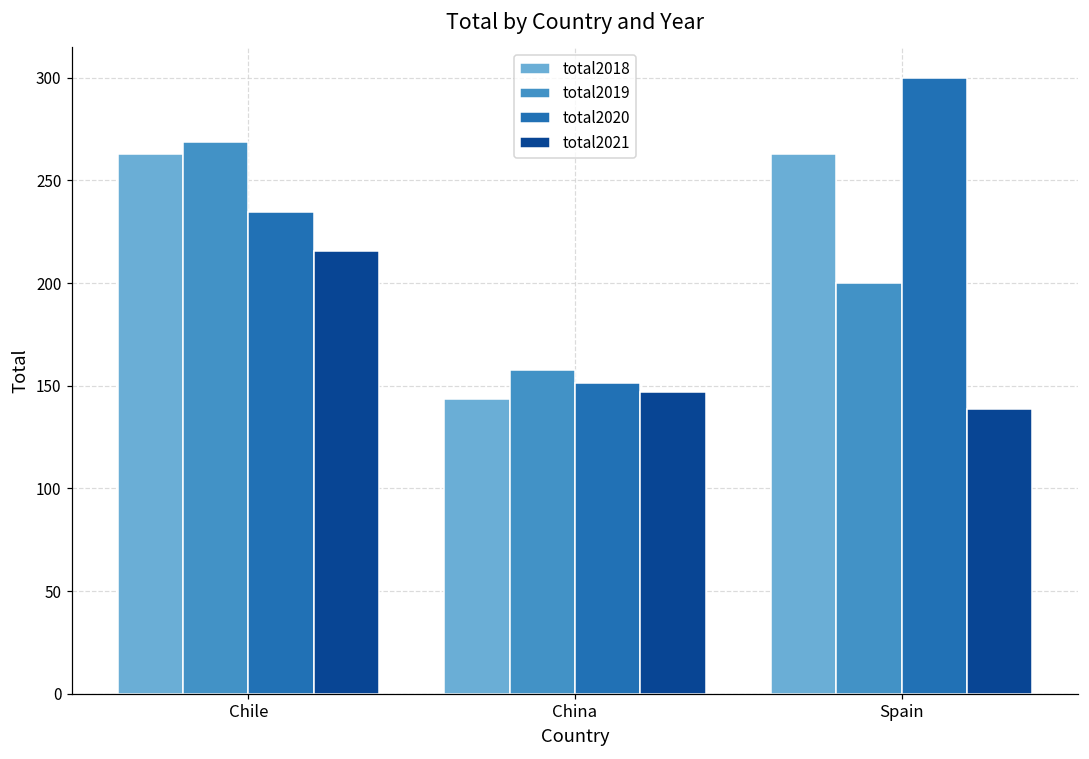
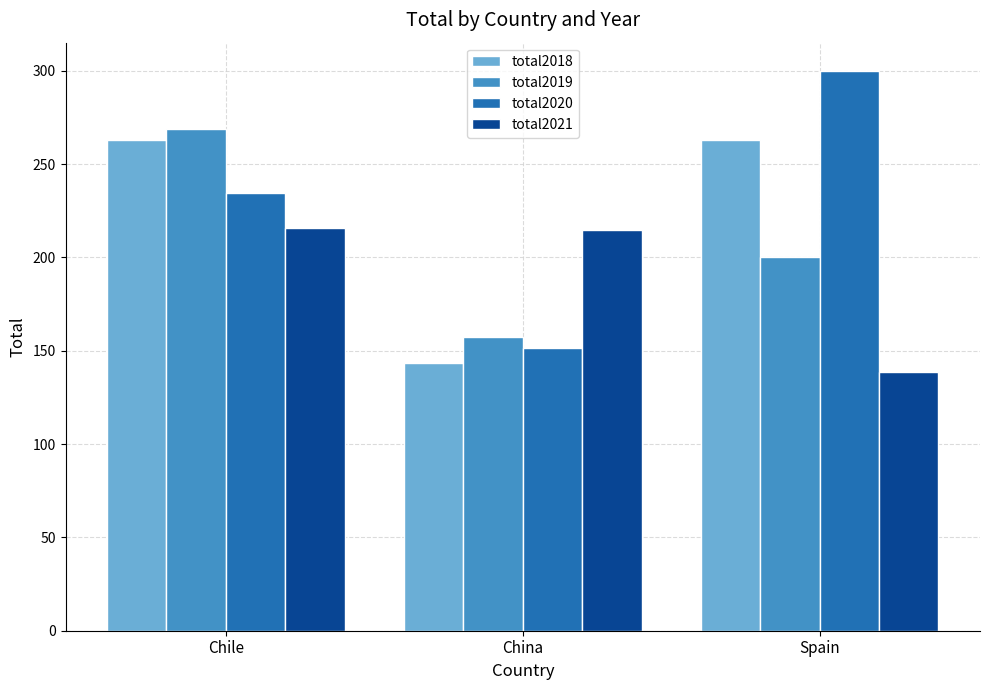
total2021, China: 147 -> 215
